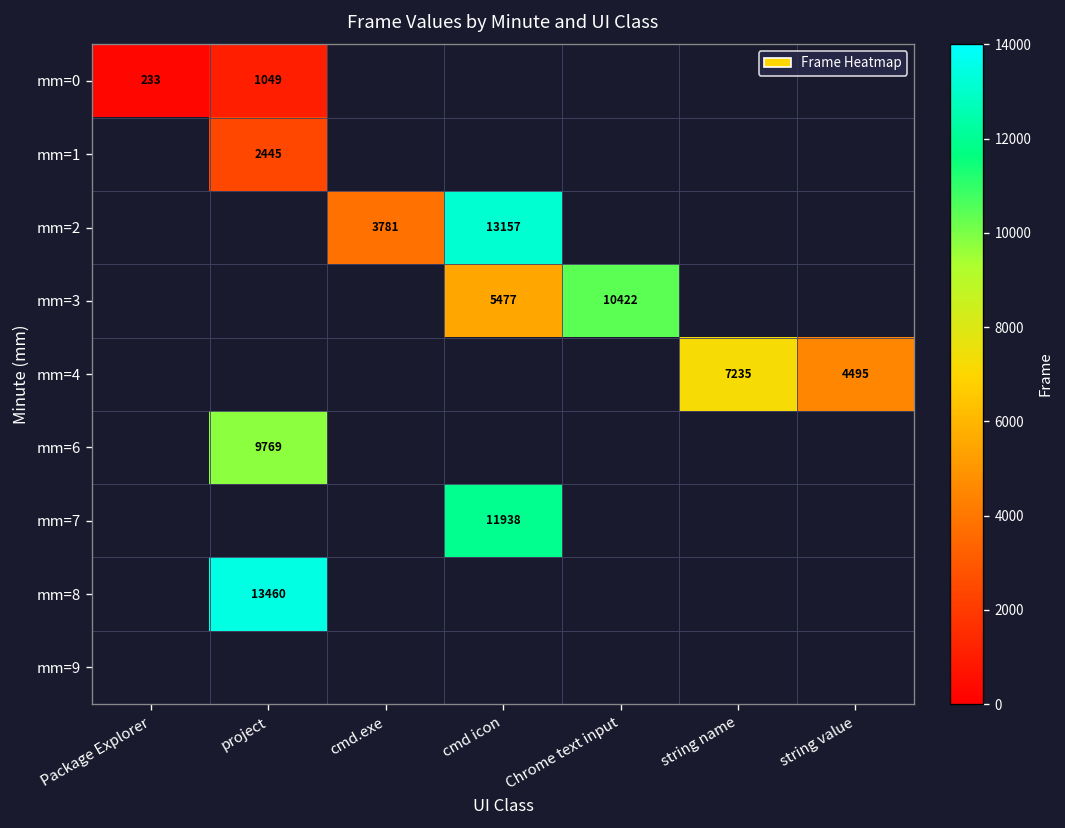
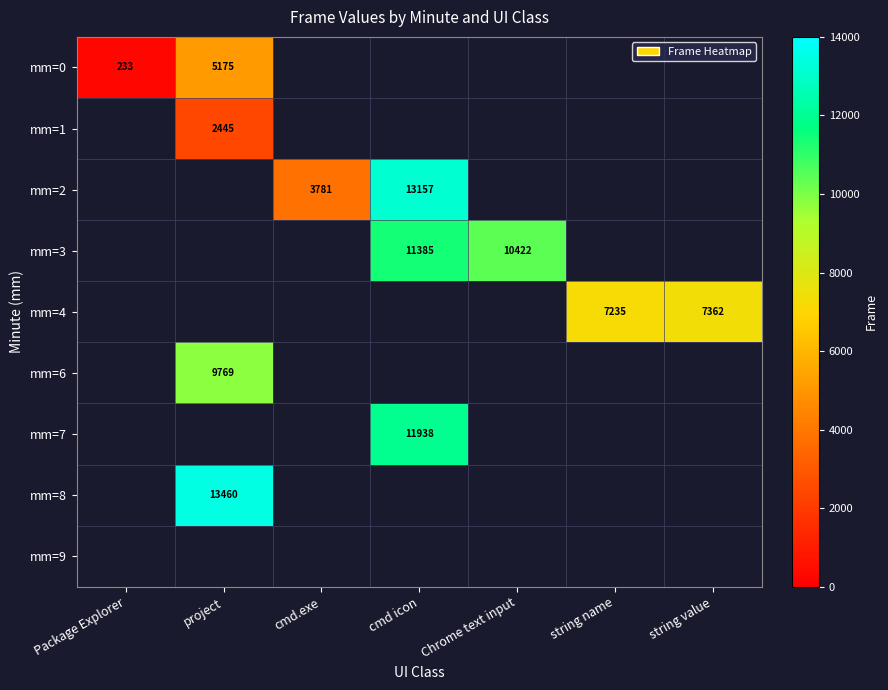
mm=0, project: 1049 -> 5175
mm=3, cmd icon: 5477 -> 11385
mm=4, string value: 4495 -> 7362
